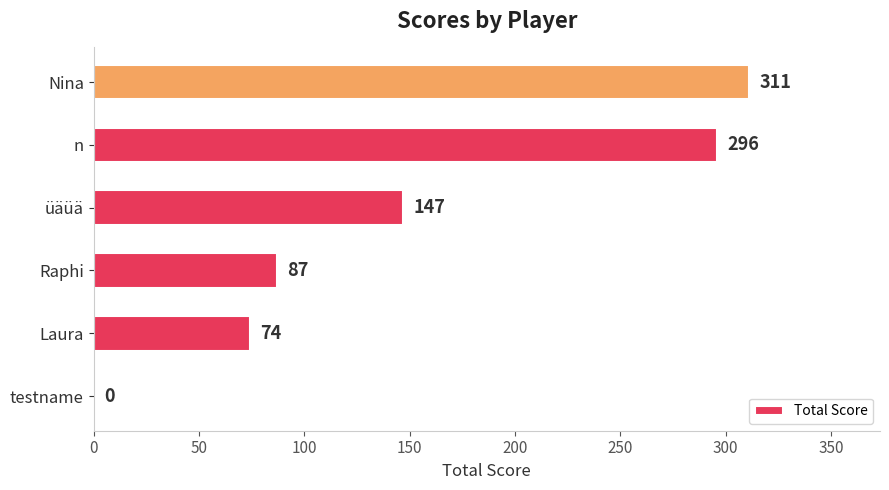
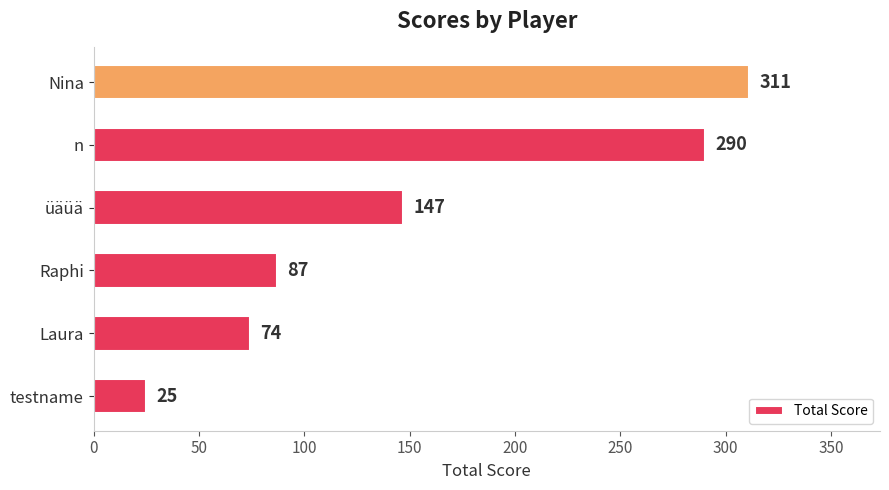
n: 296 -> 290
testname: 0 -> 25
